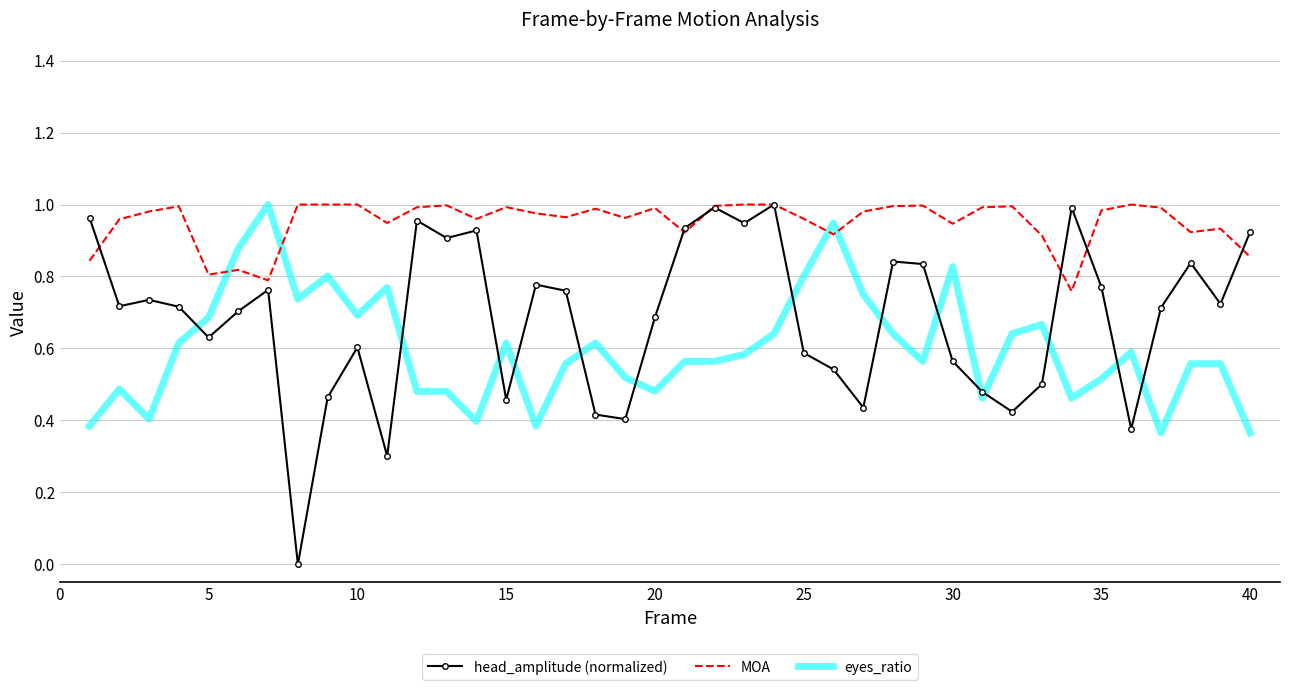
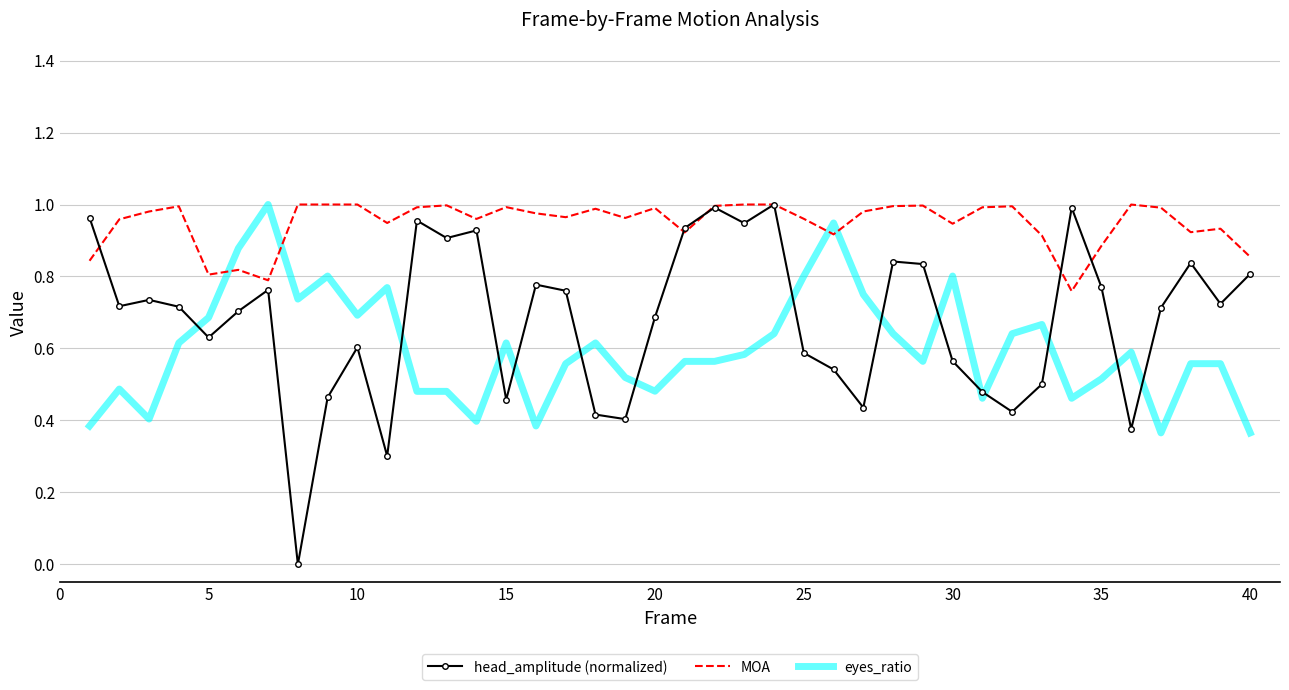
eyes_ratio, 30: 0.83 -> 0.80
MOA, 35: 0.98 -> 0.89
head_amplitude (normalized), 40: 0.92 -> 0.81
